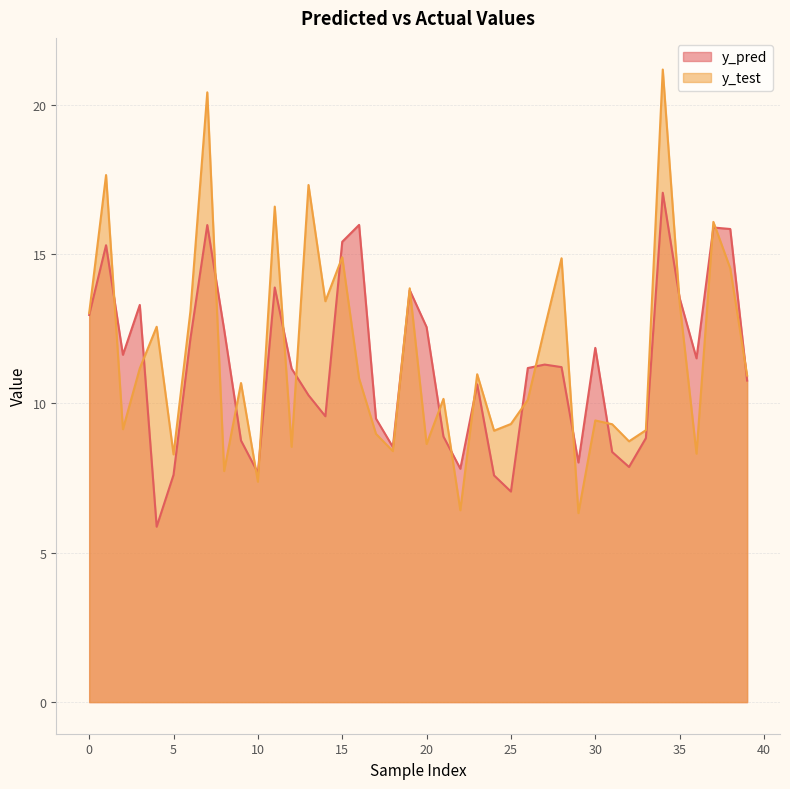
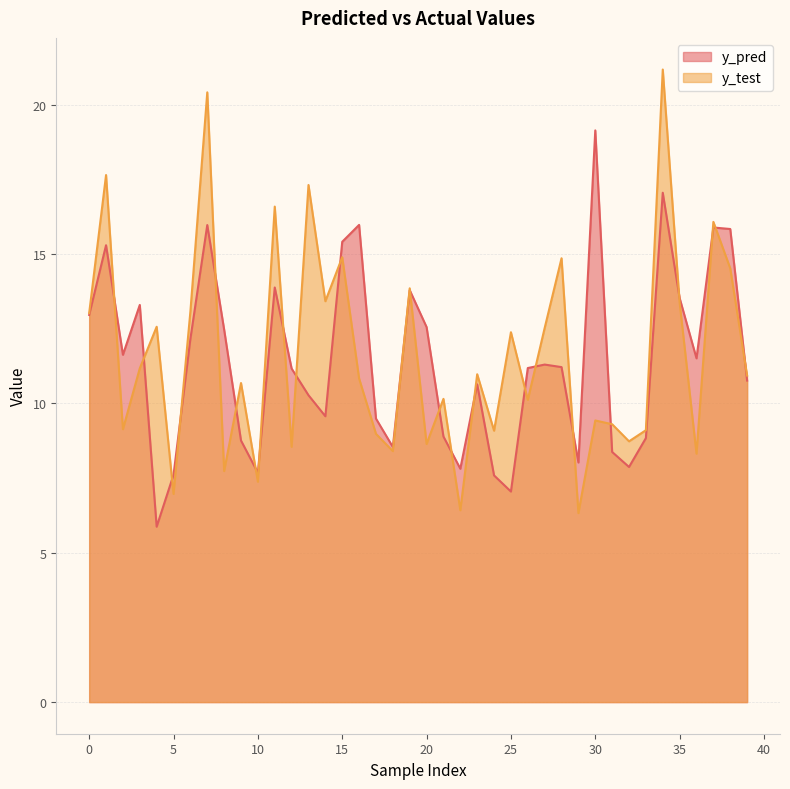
y_test, 5: 8.3 -> 7.0
y_test, 25: 9.3 -> 12.4
y_pred, 30: 11.9 -> 19.1
